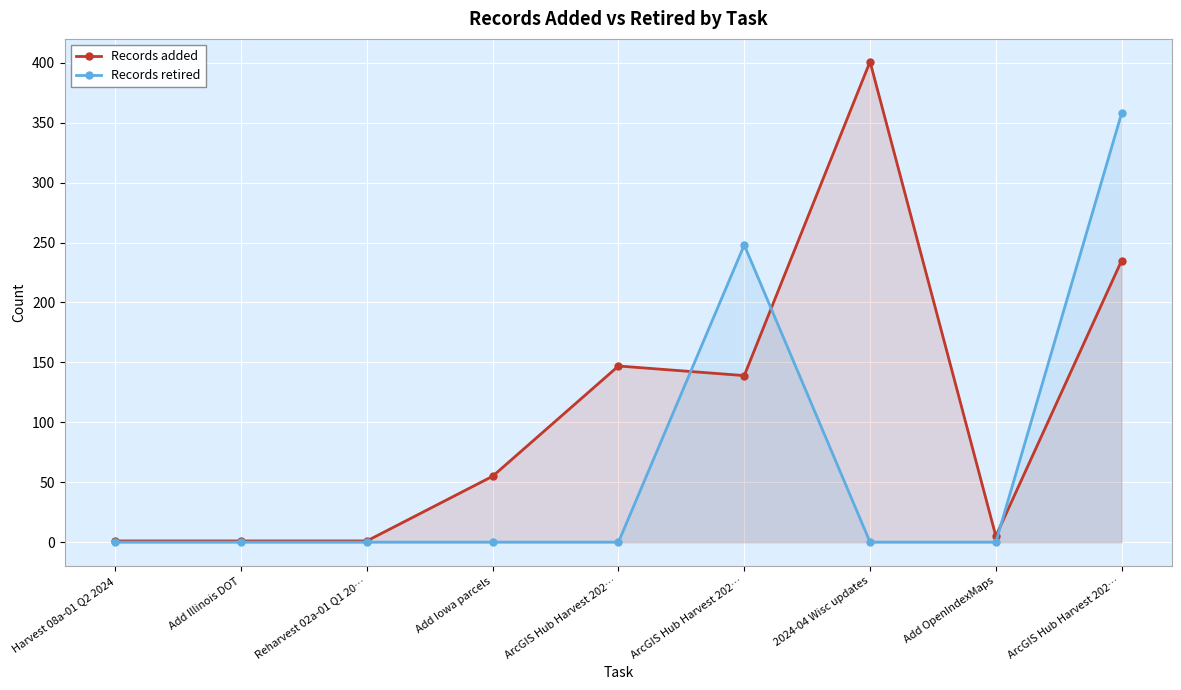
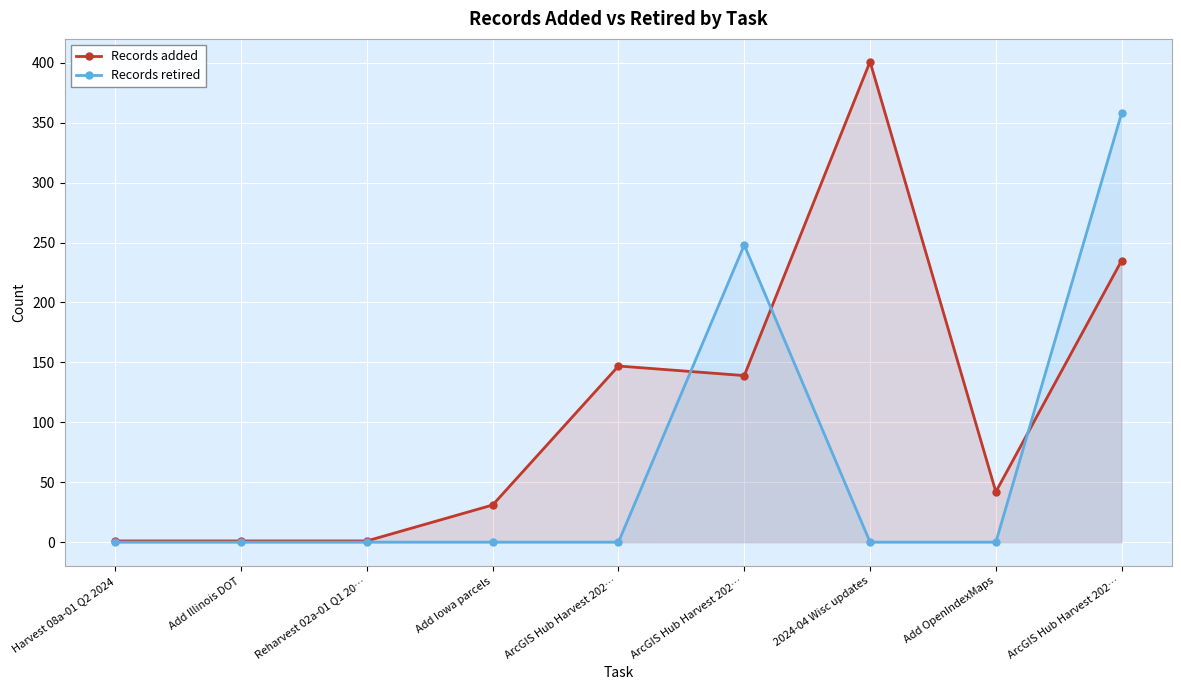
Records added, Add Iowa parcels: 55 -> 31
Records added, Add OpenIndexMaps: 5 -> 42
